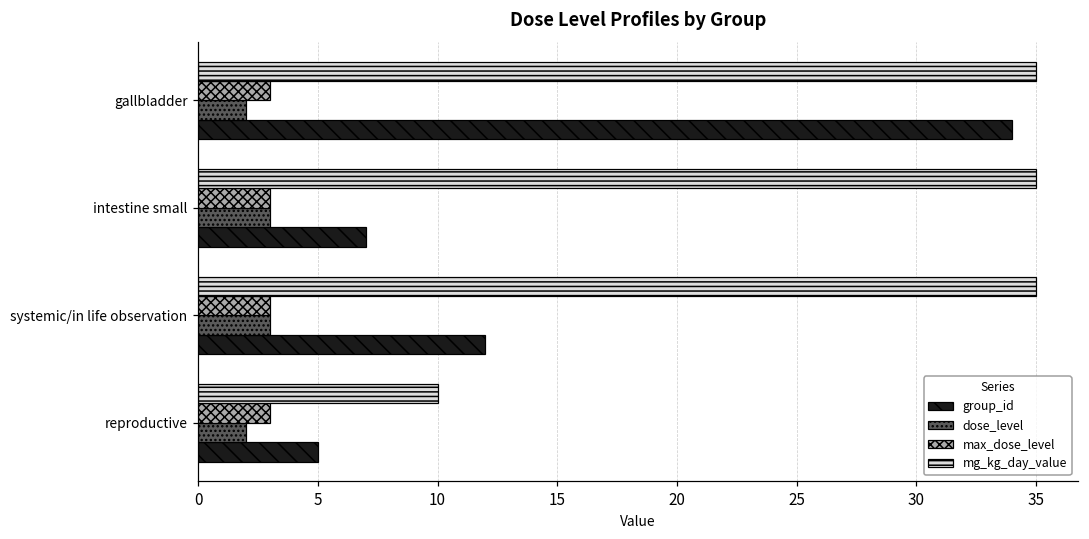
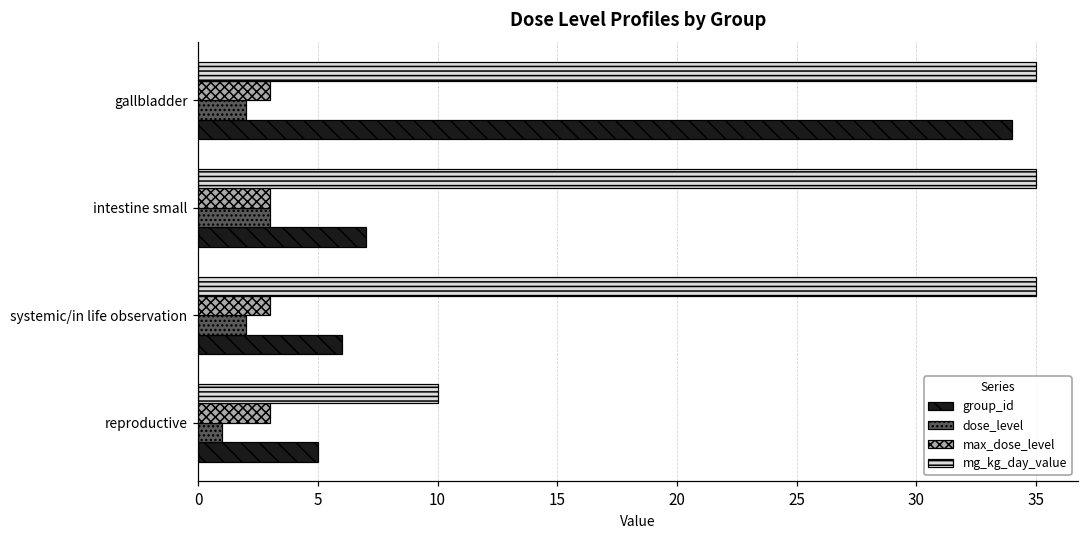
dose_level, systemic/in life observation: 3 -> 2
group_id, systemic/in life observation: 12 -> 6
dose_level, reproductive: 2 -> 1
